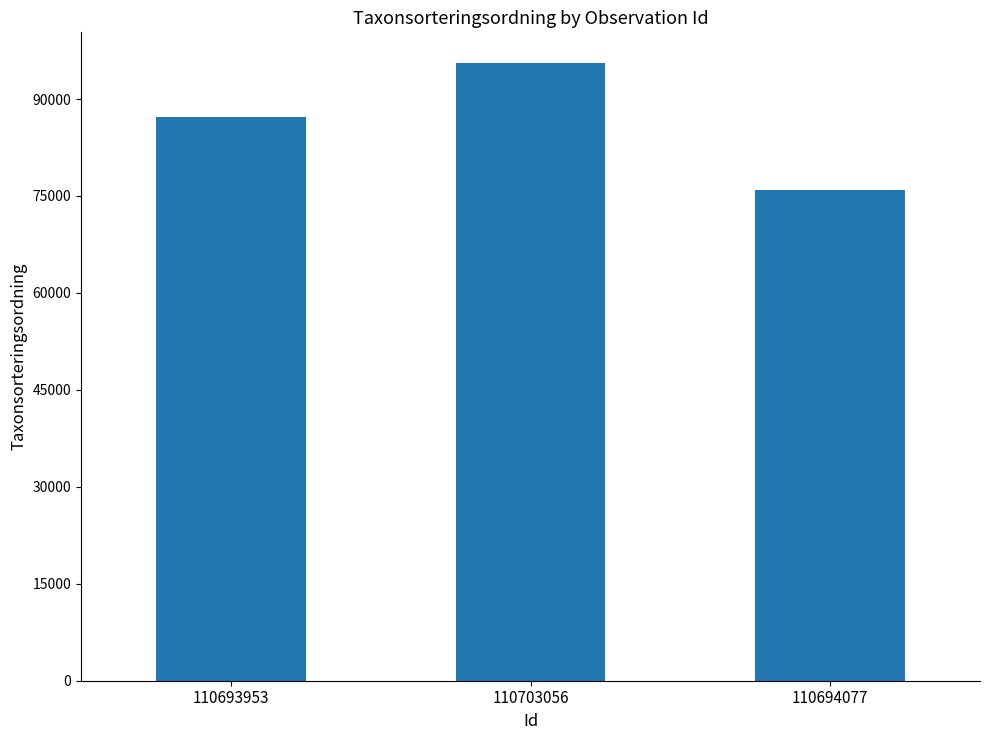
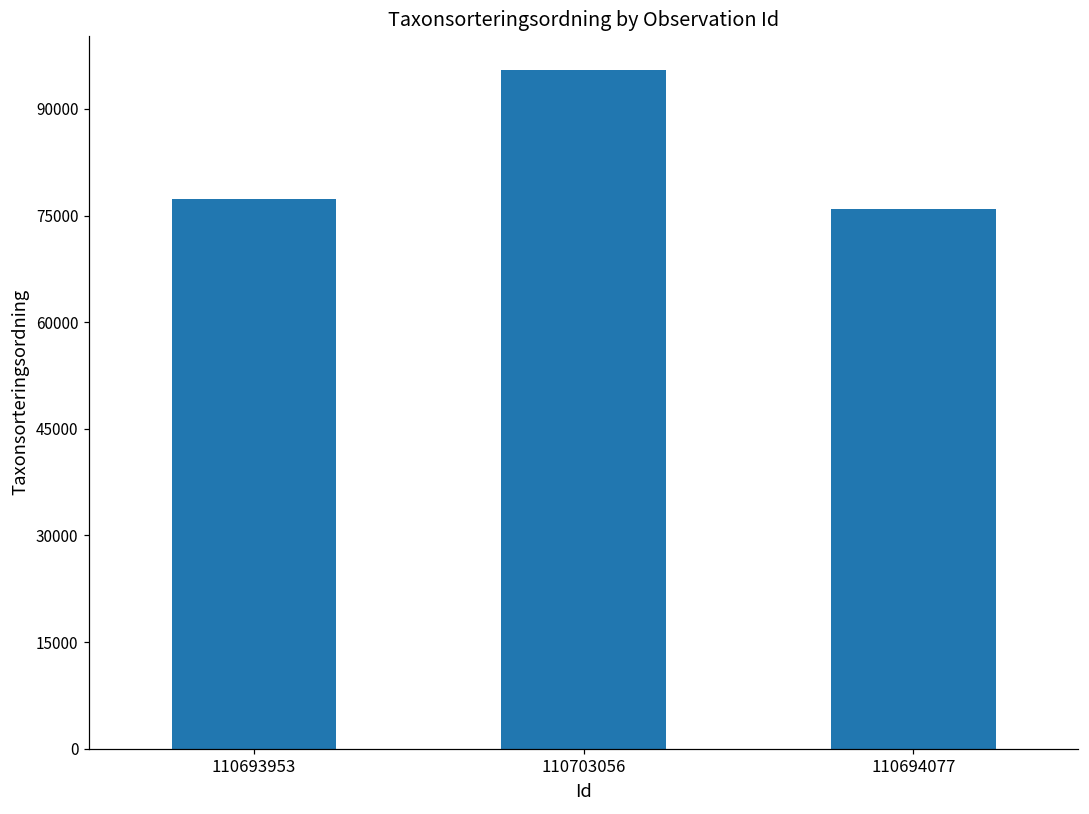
110693953: 87000 -> 77000
